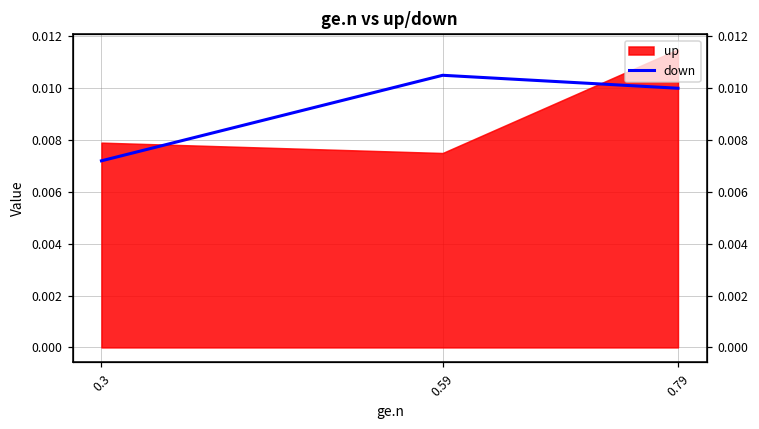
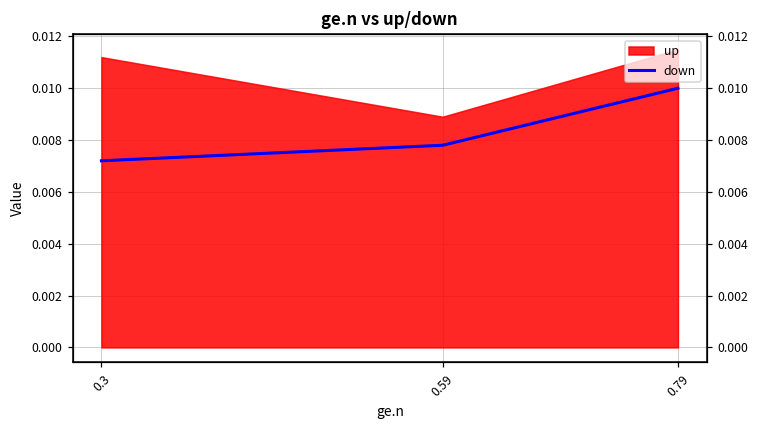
up, 0.3: 0.0079 -> 0.0112
down, 0.59: 0.0105 -> 0.0078
up, 0.59: 0.0075 -> 0.0089
